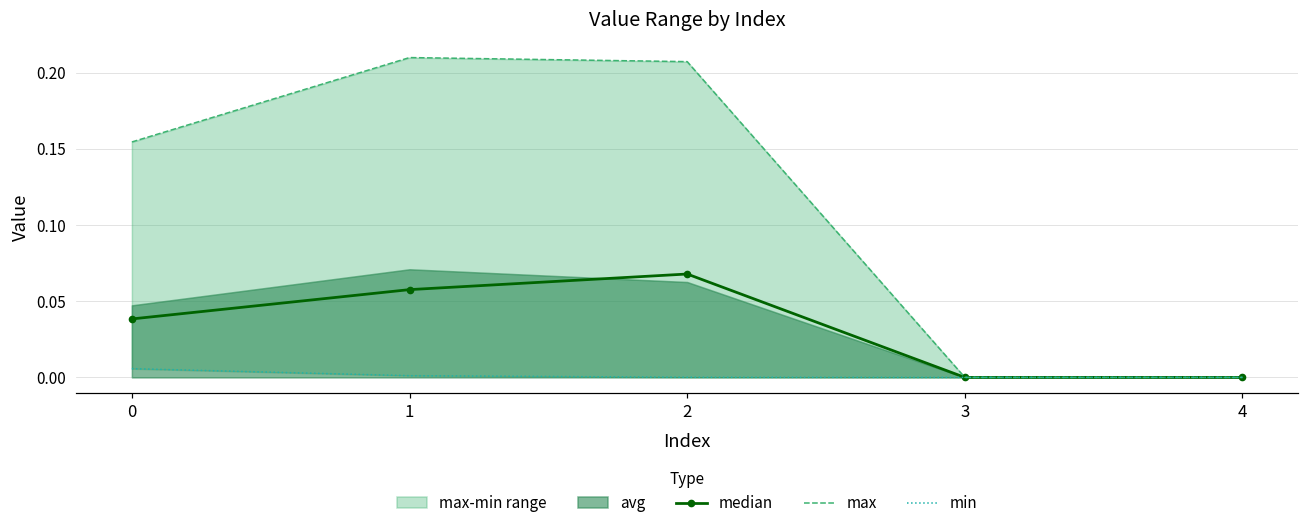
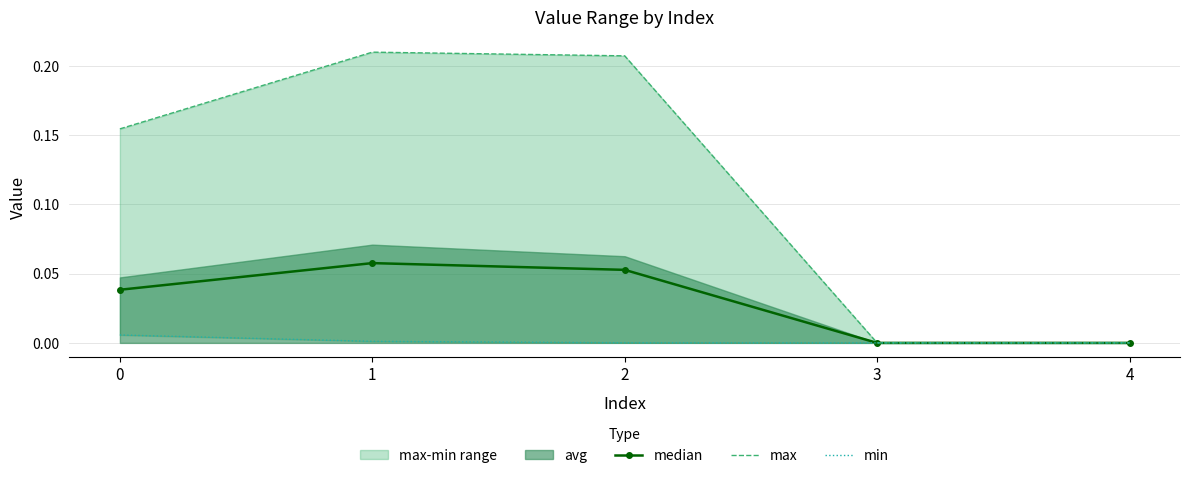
median, 2: 0.068 -> 0.053
